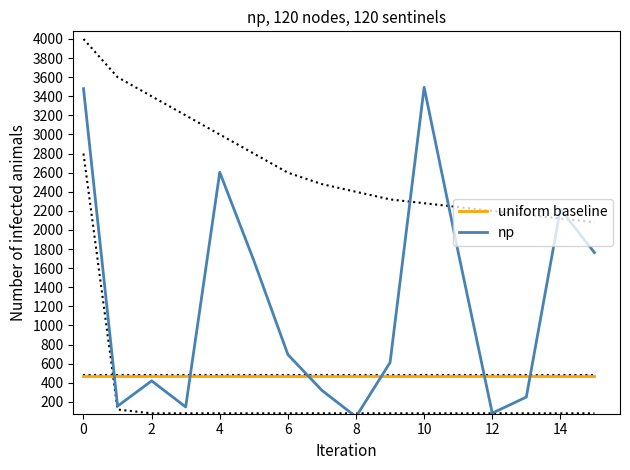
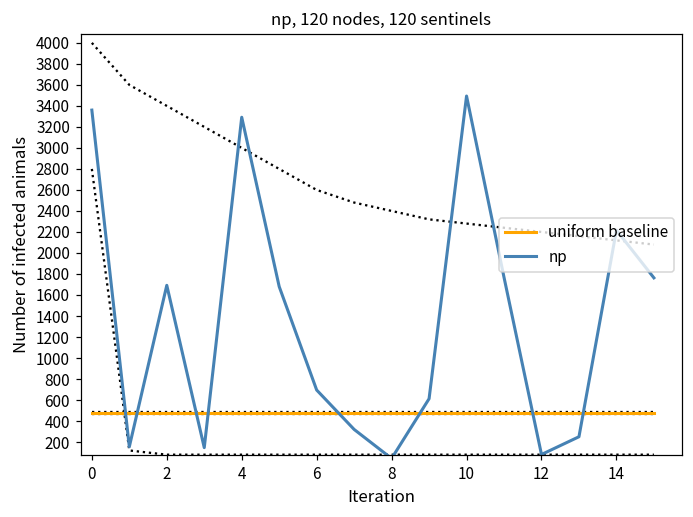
np, 0: 3500 -> 3400
np, 2: 400 -> 1700
np, 4: 2600 -> 3300
